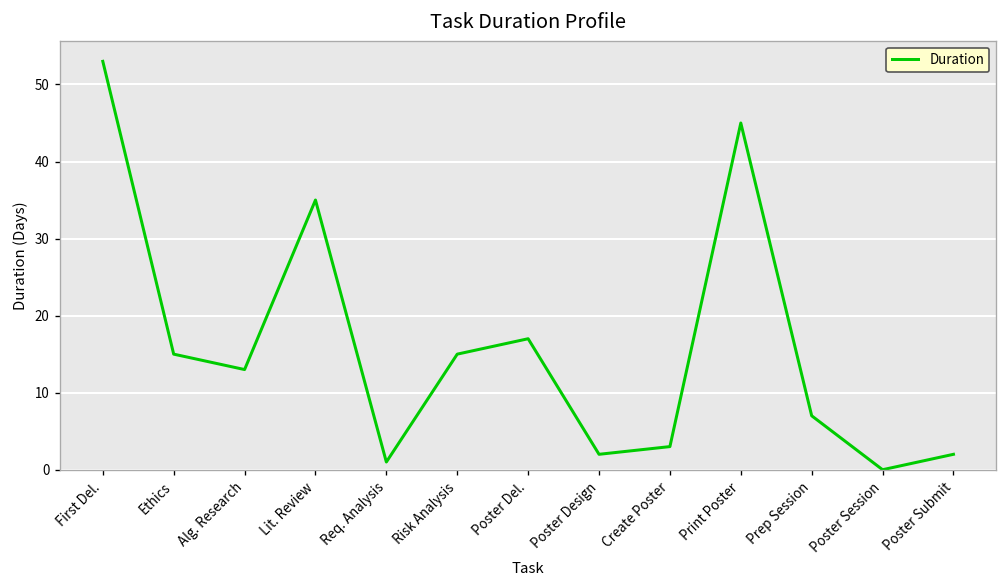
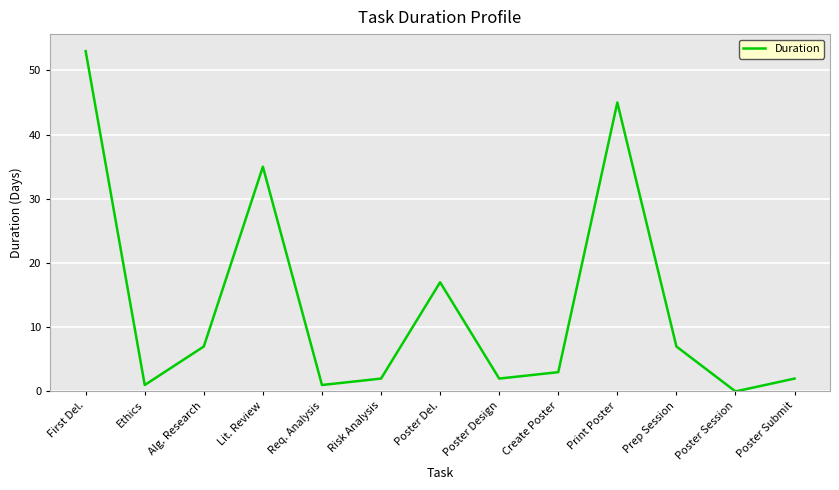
Ethics: 15 -> 1
Alg. Research: 13 -> 7
Risk Analysis: 15 -> 2
